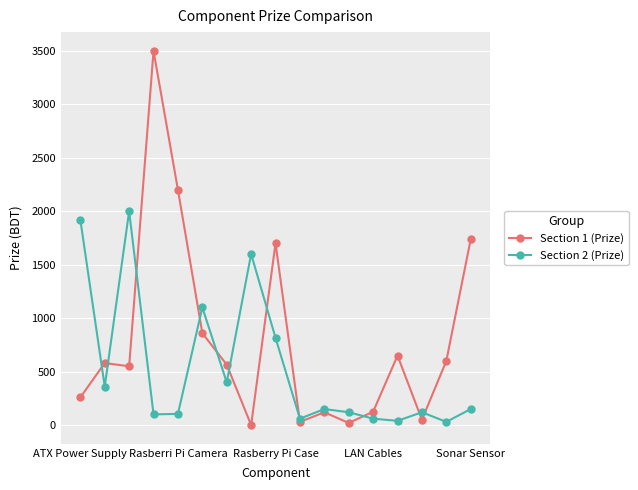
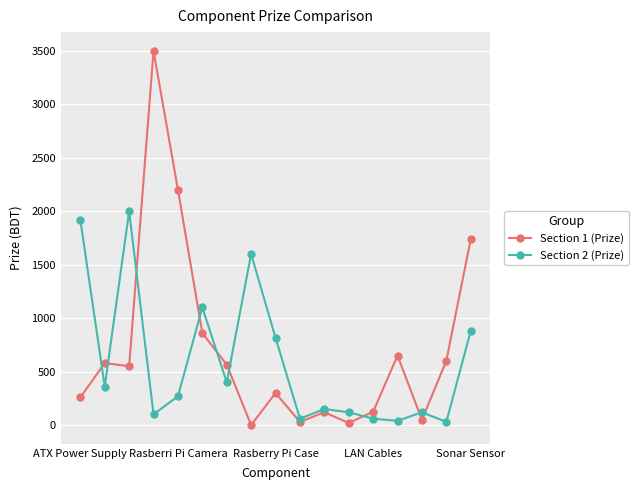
Section 2 (Prize), Rasberri Pi Camera: 110 -> 270
Section 1 (Prize), Rasberry Pi Case: 1700 -> 300
Section 2 (Prize), Sonar Sensor: 150 -> 880
